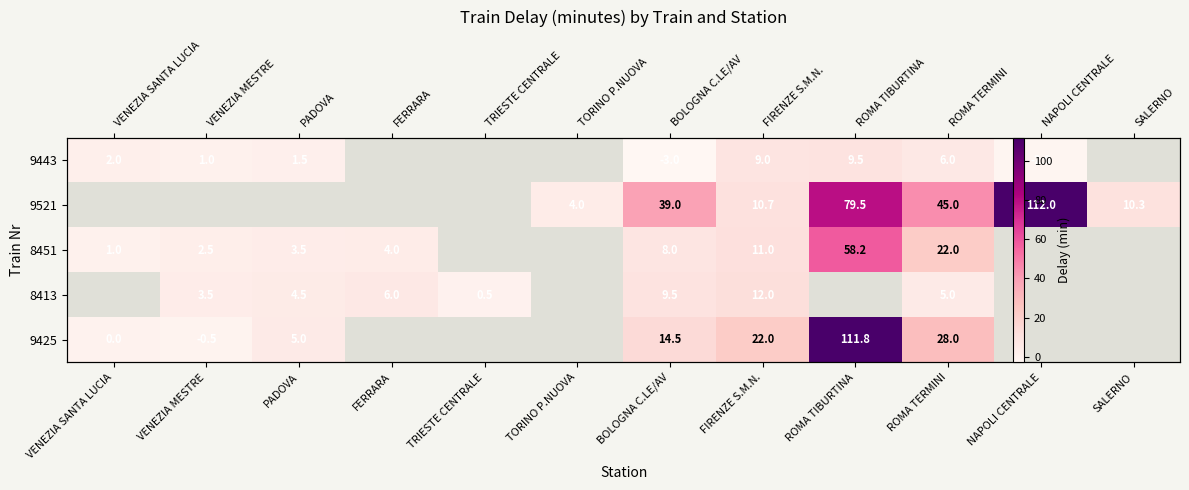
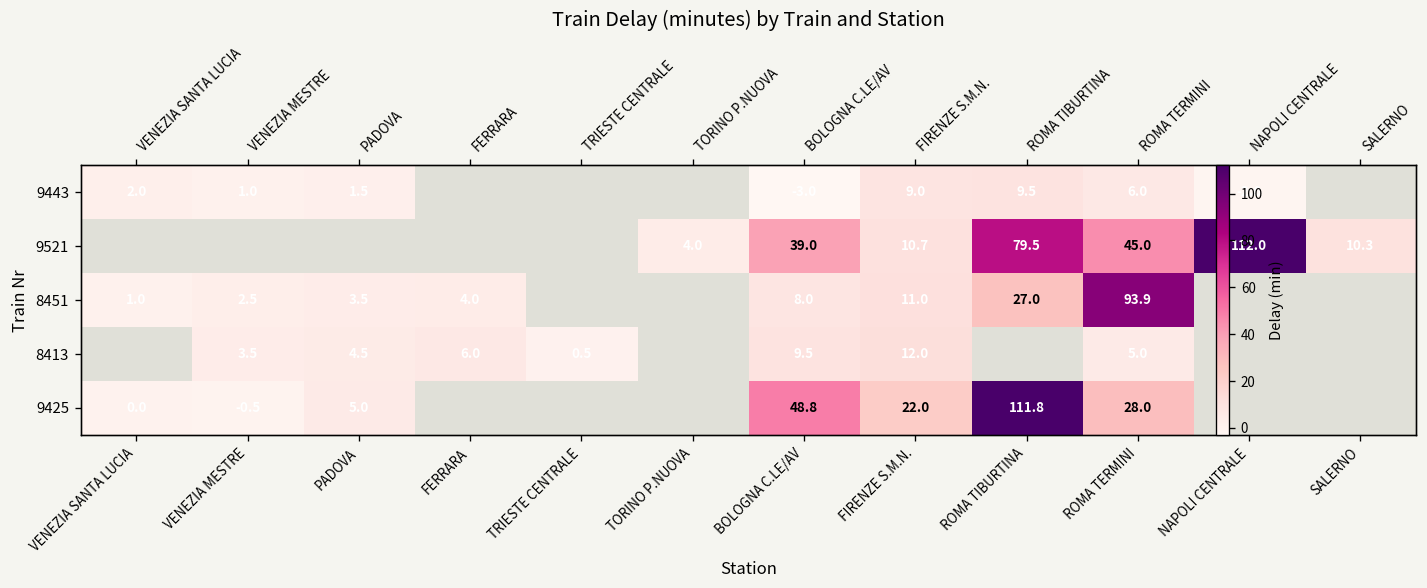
8451, ROMA TIBURTINA: 58.2 -> 27.0
8451, ROMA TERMINI: 22.0 -> 93.9
9425, BOLOGNA C.LE/AV: 14.5 -> 48.8
